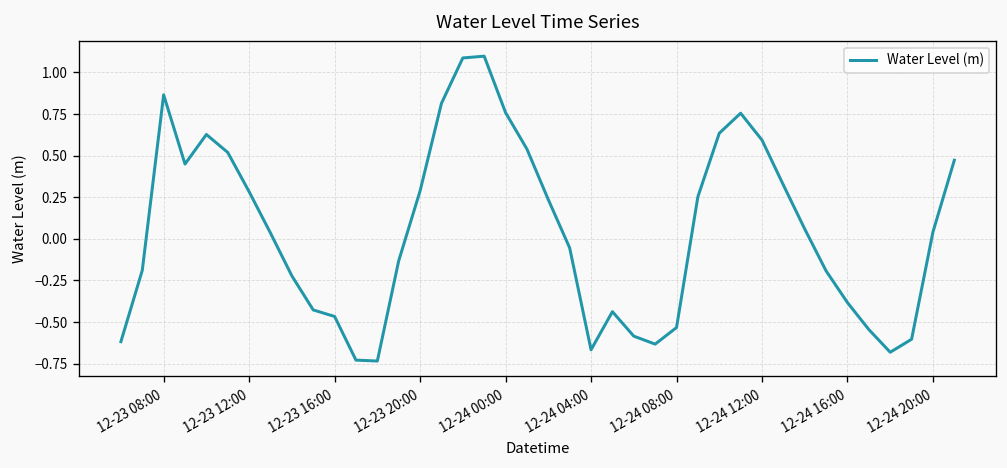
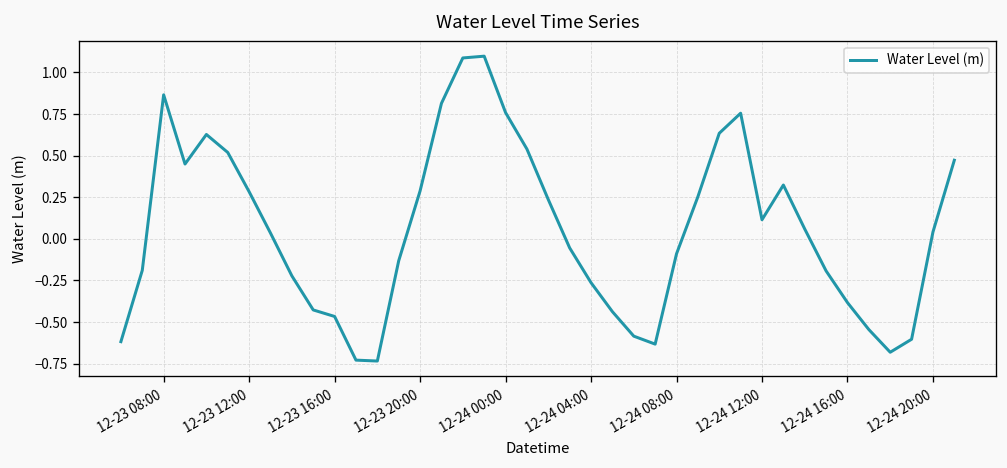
12-24 04:00: -0.67 -> -0.26
12-24 08:00: -0.53 -> -0.09
12-24 12:00: 0.59 -> 0.11
